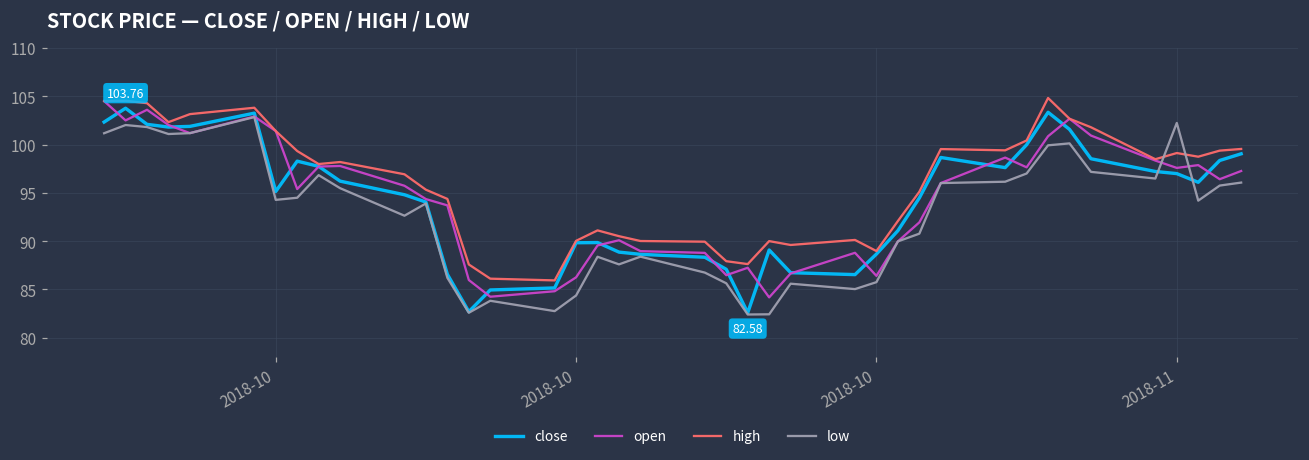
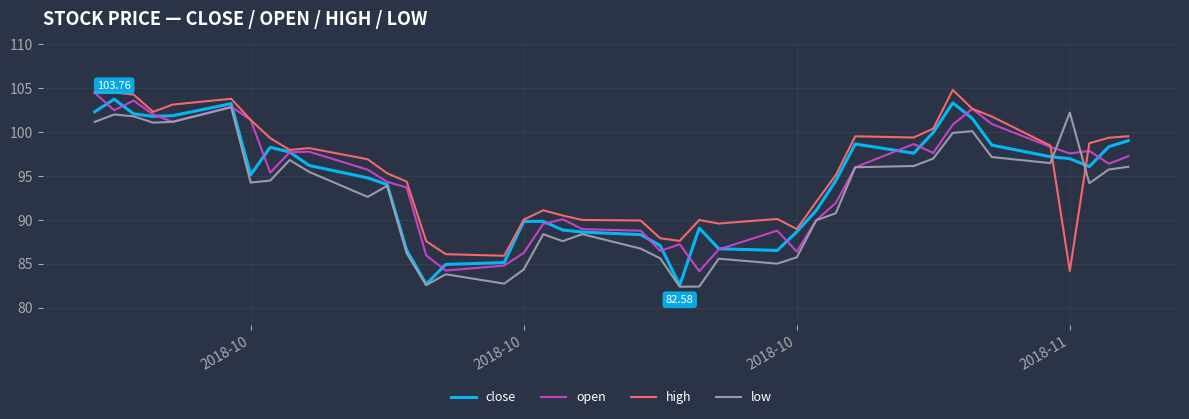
high, 2018-11: 99 -> 84
